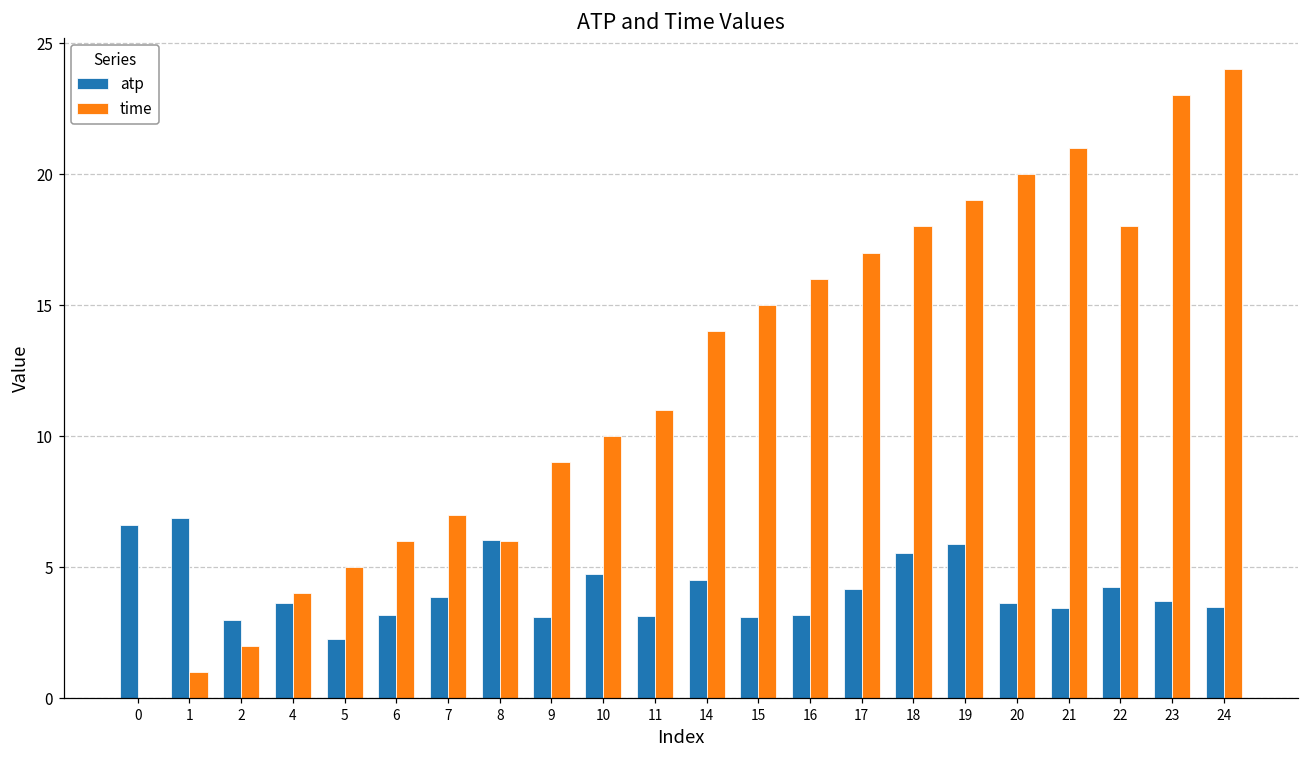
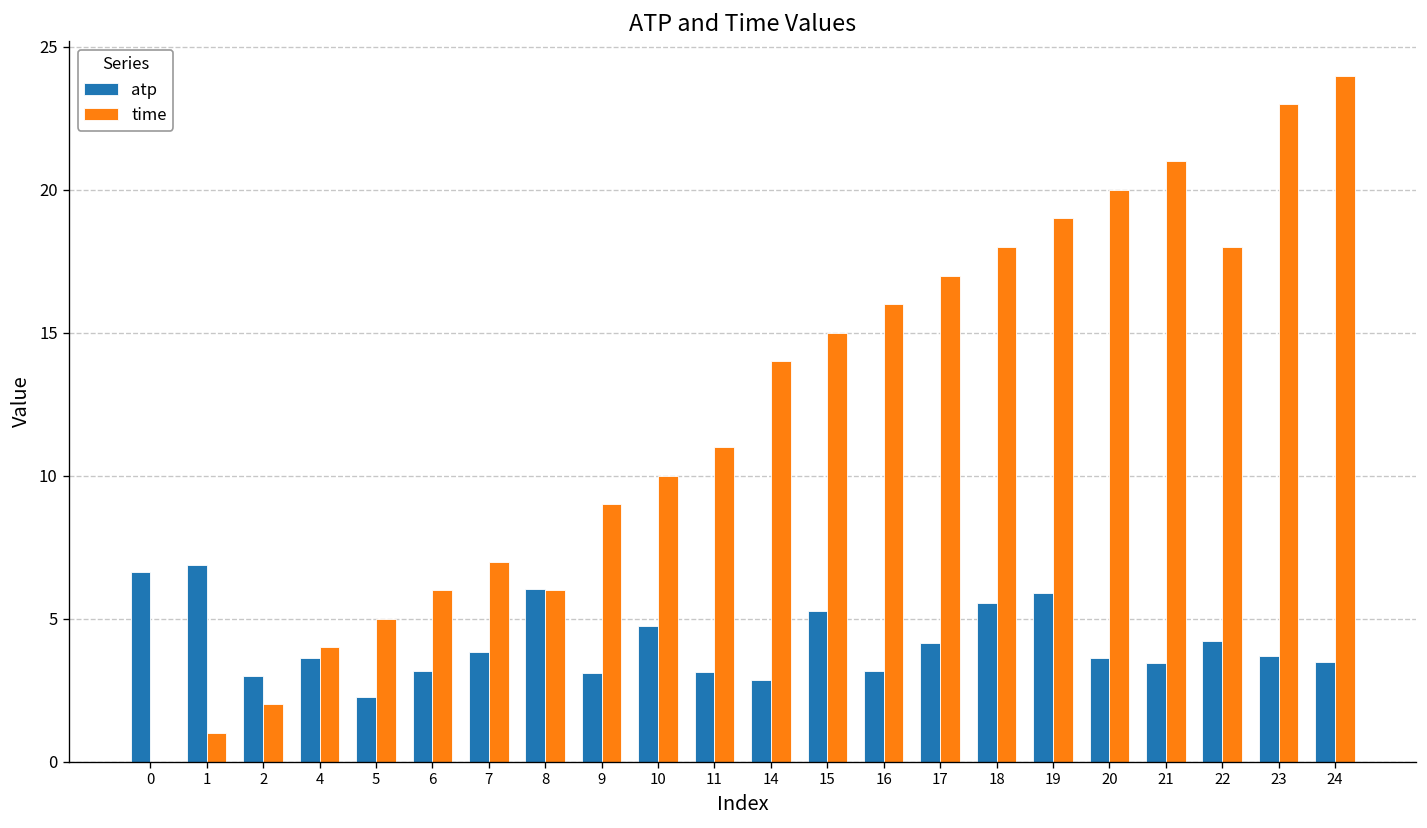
atp, 14: 4.5 -> 2.9
atp, 15: 3.1 -> 5.3
